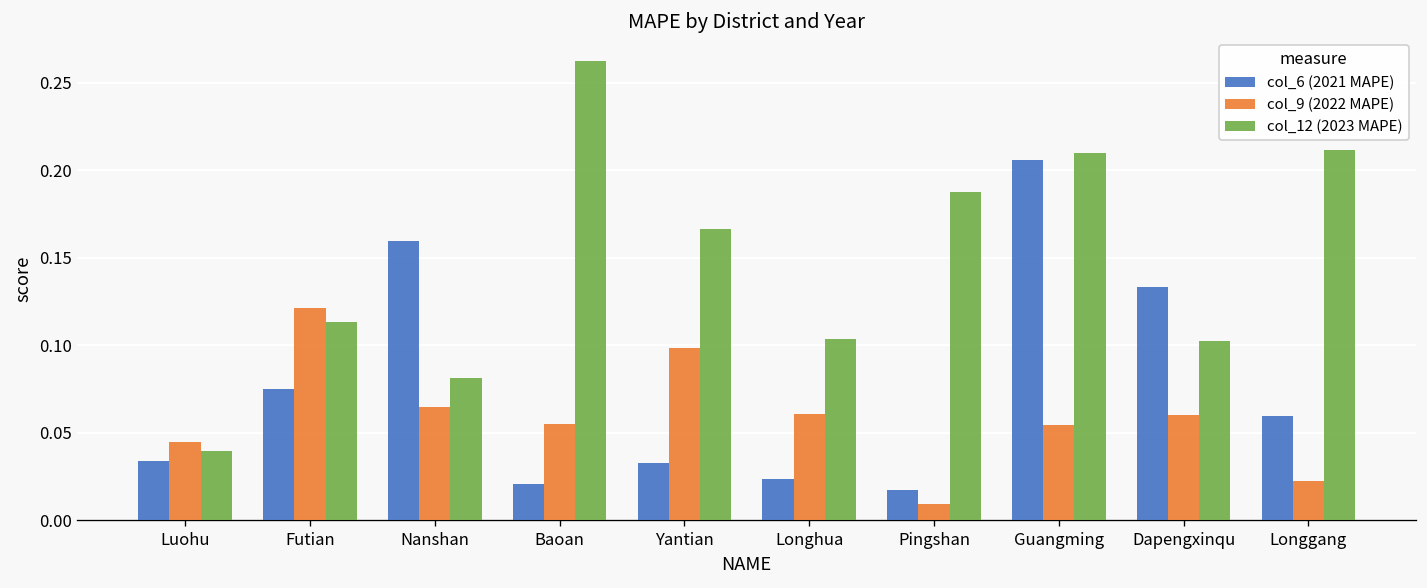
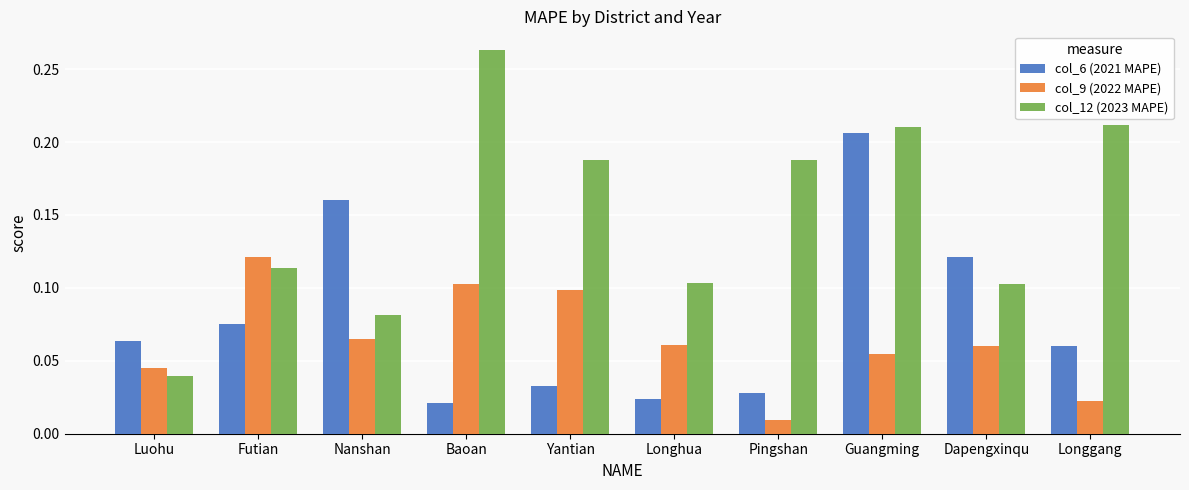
col_6 (2021 MAPE), Luohu: 0.034 -> 0.064
col_9 (2022 MAPE), Baoan: 0.055 -> 0.102
col_12 (2023 MAPE), Yantian: 0.167 -> 0.188
col_6 (2021 MAPE), Pingshan: 0.017 -> 0.028
col_6 (2021 MAPE), Dapengxinqu: 0.133 -> 0.121
